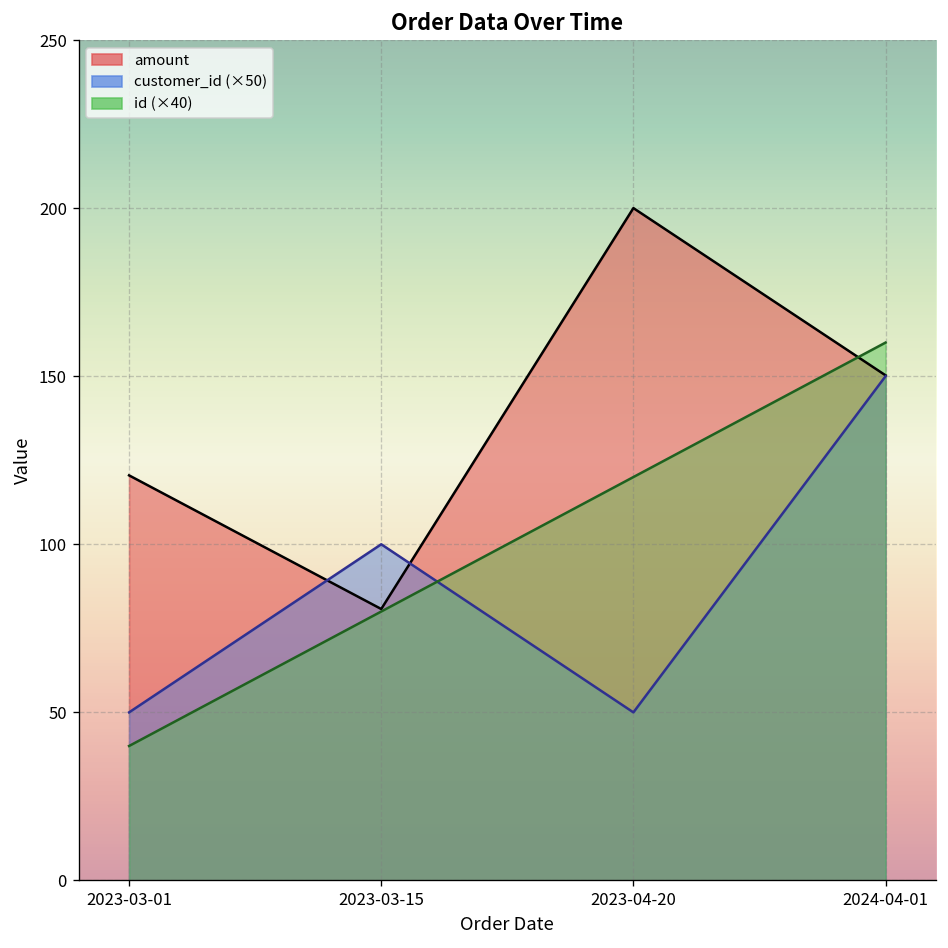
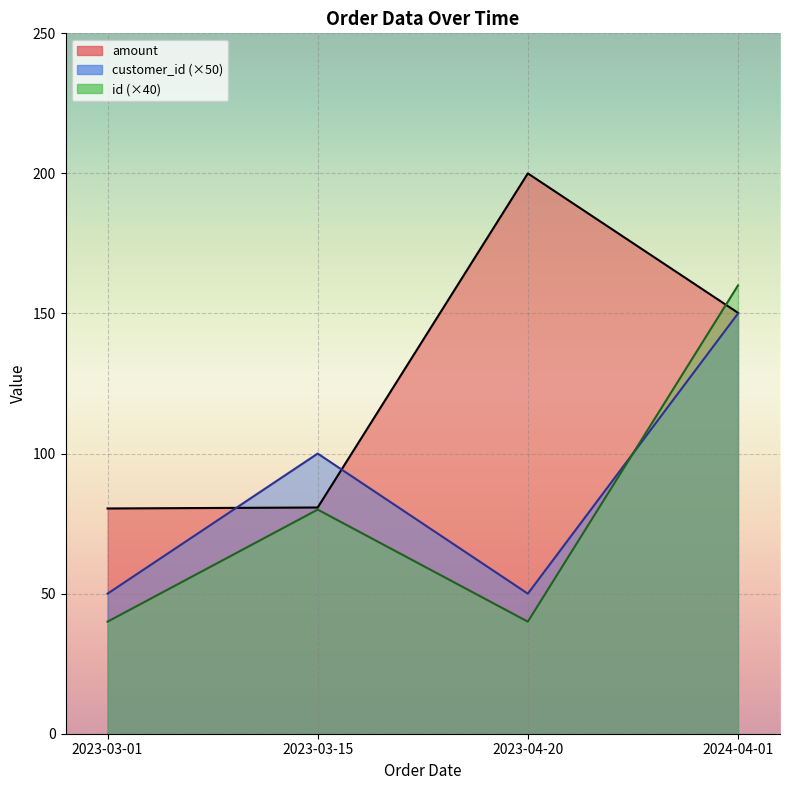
amount, 2023-03-01: 121 -> 80
id (×40), 2023-04-20: 120 -> 40
